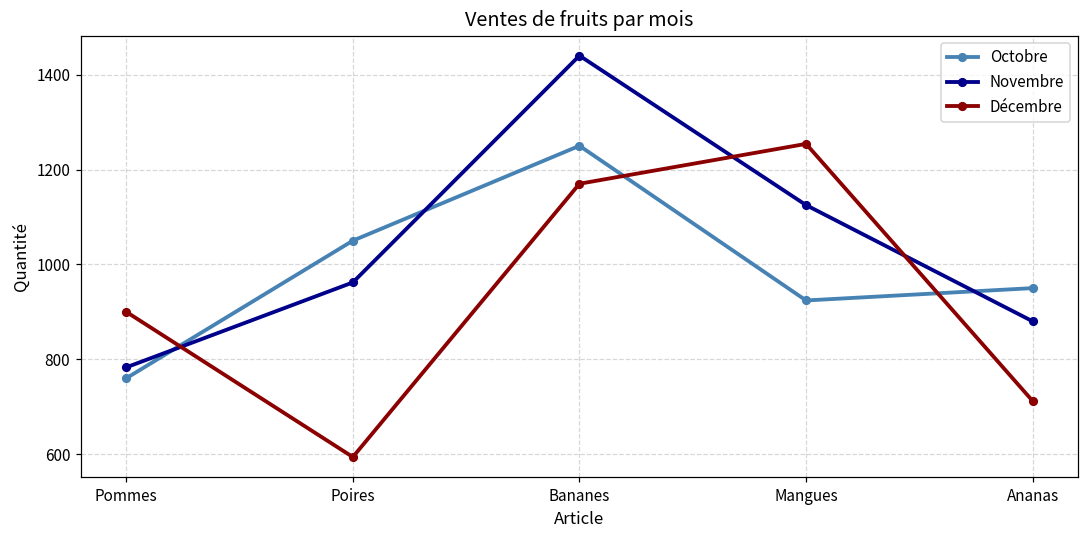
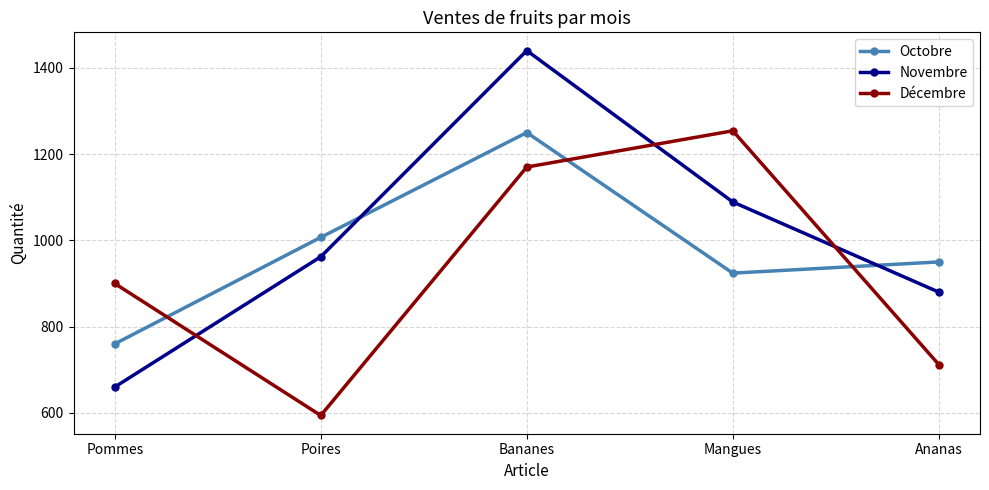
Novembre, Pommes: 780 -> 660
Octobre, Poires: 1050 -> 1010
Novembre, Mangues: 1130 -> 1090
